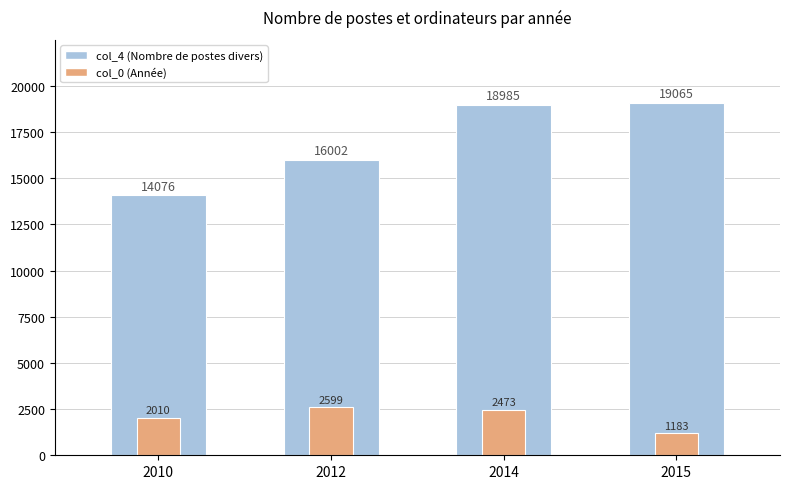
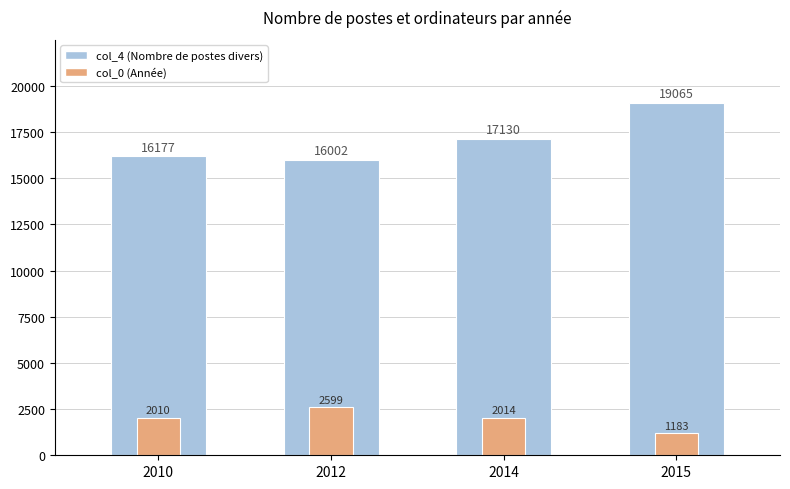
col_4 (Nombre de postes divers), 2010: 14076 -> 16177
col_4 (Nombre de postes divers), 2014: 18985 -> 17130
col_0 (Année), 2014: 2473 -> 2014
